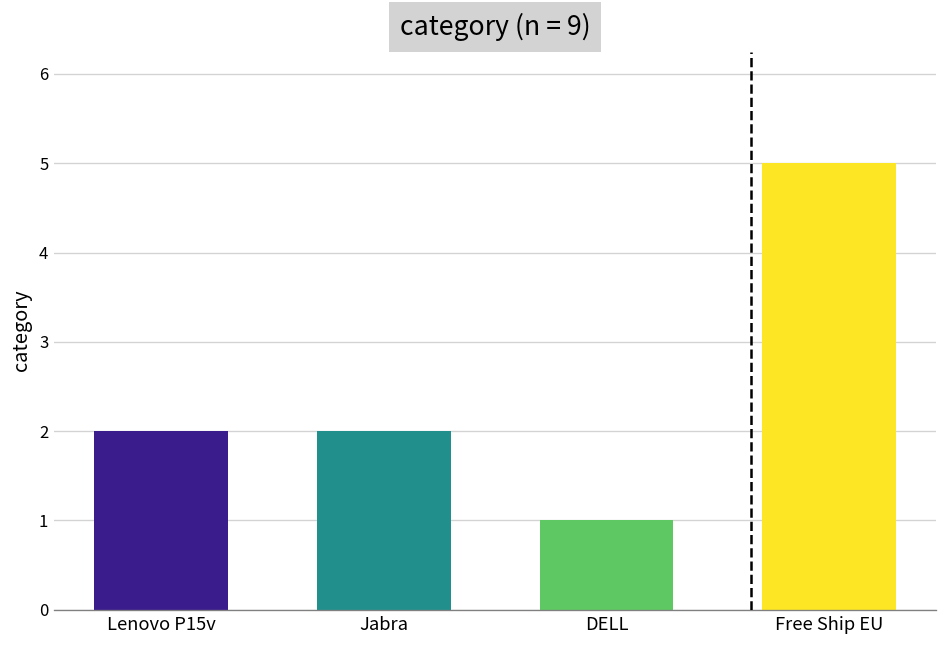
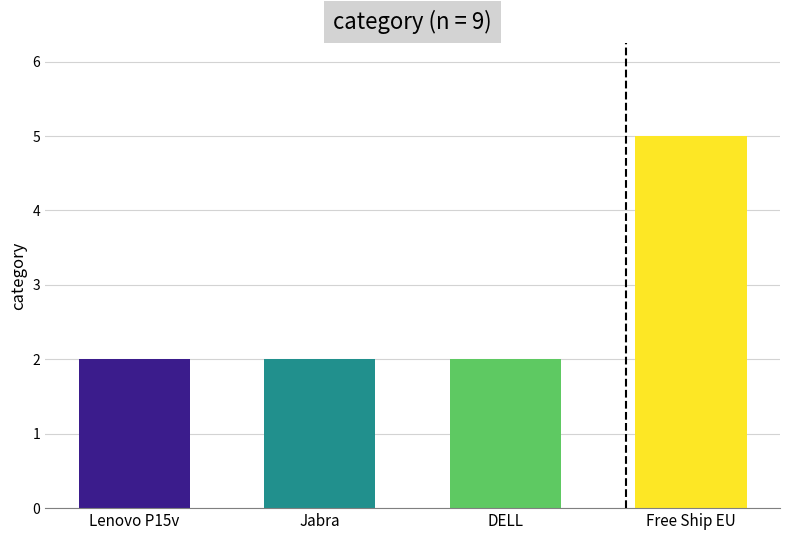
DELL: 1 -> 2
